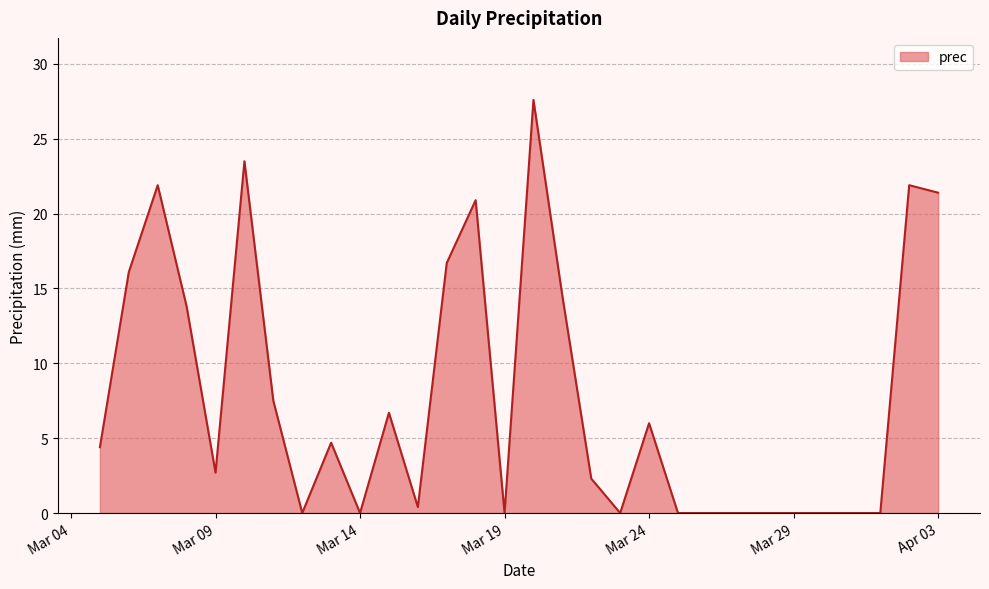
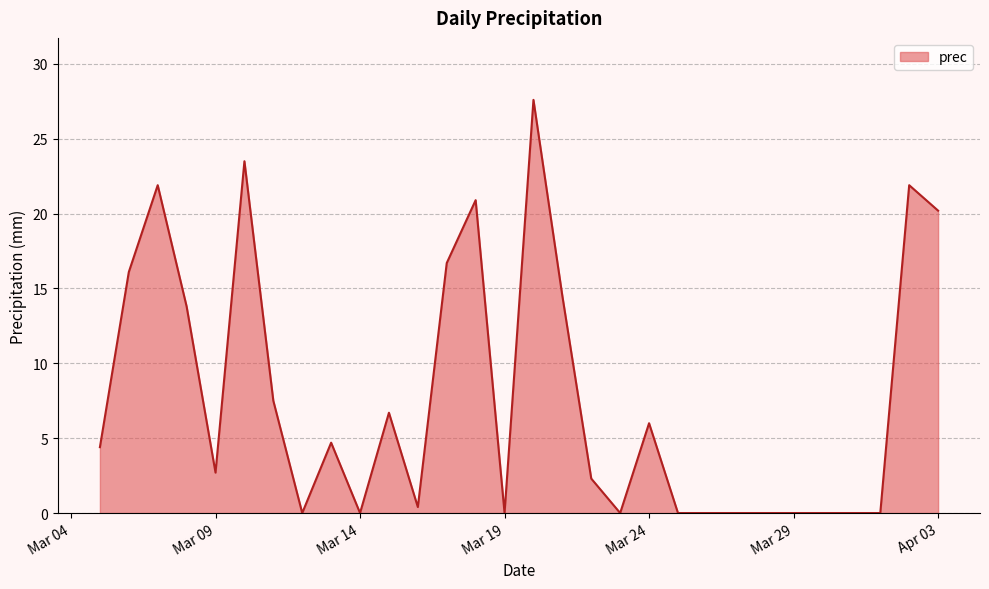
Apr 03: 21.4 -> 20.2
